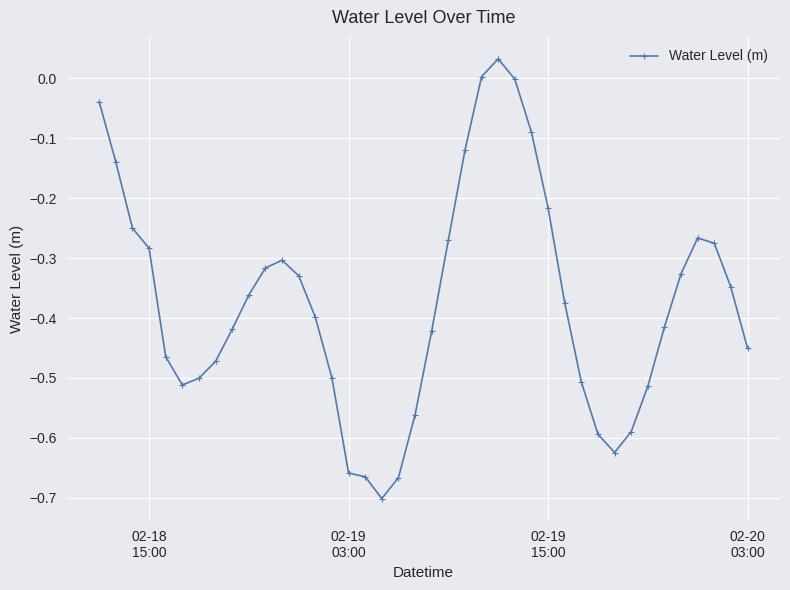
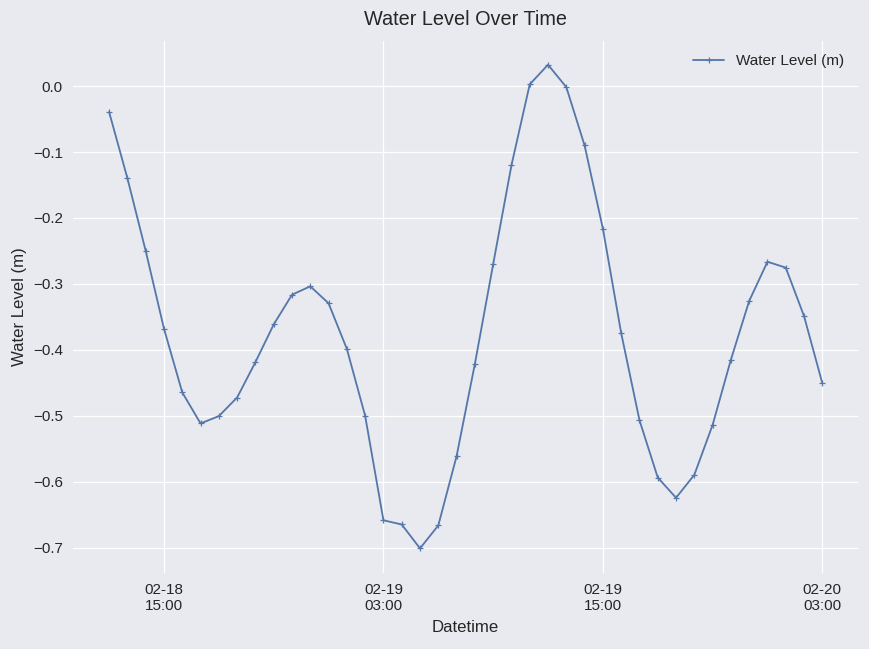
02-18 15:00: -0.28 -> -0.37
